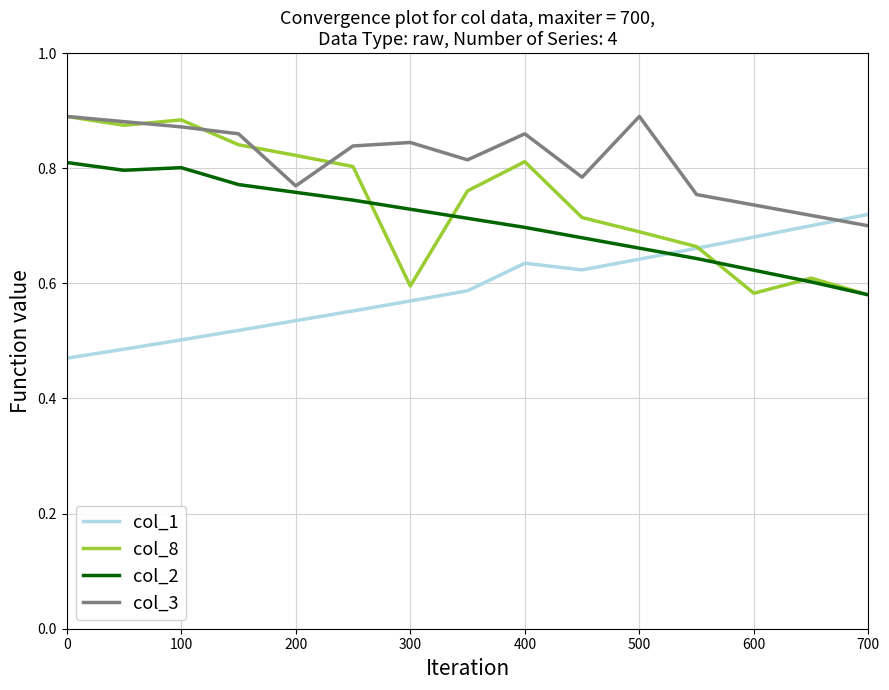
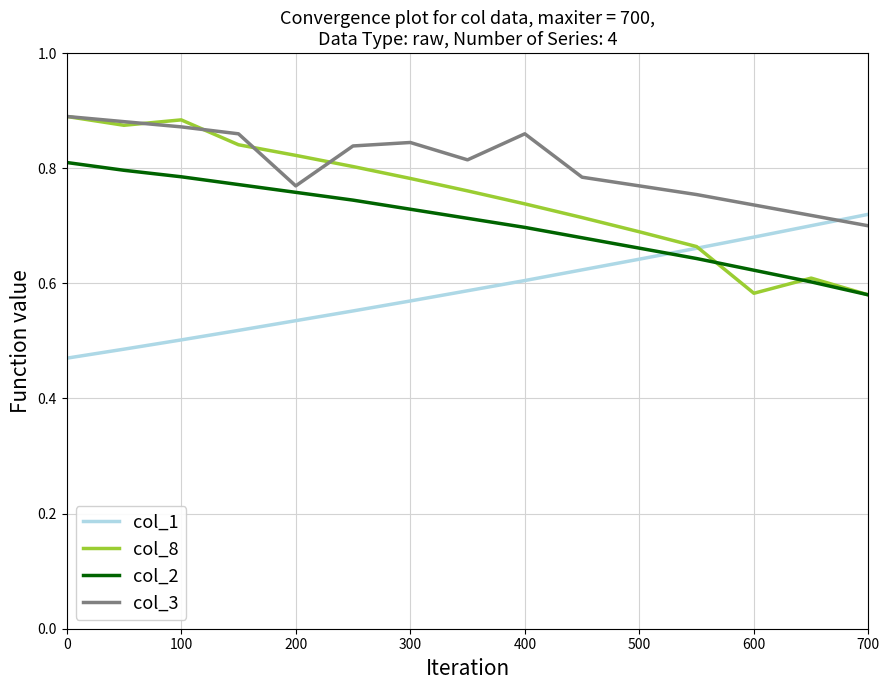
col_2, 100: 0.80 -> 0.79
col_8, 300: 0.60 -> 0.78
col_1, 400: 0.64 -> 0.60
col_8, 400: 0.81 -> 0.74
col_3, 500: 0.89 -> 0.77
